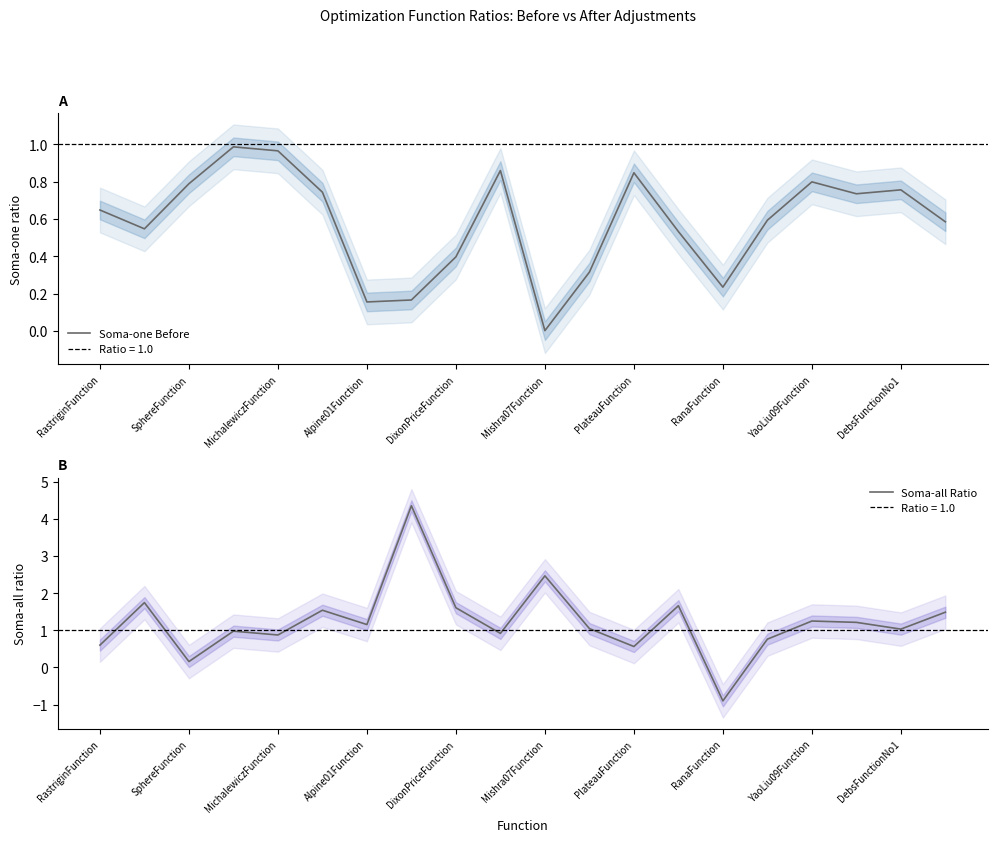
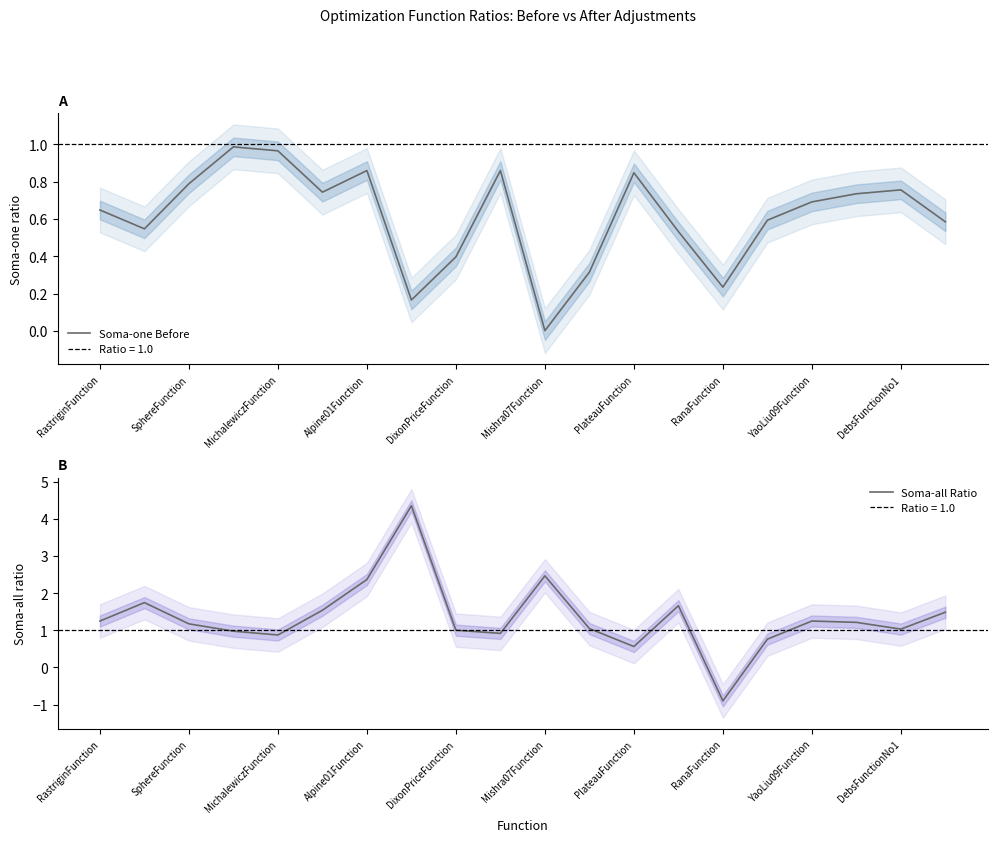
A, Soma-one Before, Alpine01Function: 0.16 -> 0.86
A, Soma-one Before, YaoLiu09Function: 0.80 -> 0.69
B, Soma-all Ratio, RastriginFunction: 0.6 -> 1.2
B, Soma-all Ratio, SphereFunction: 0.2 -> 1.2
B, Soma-all Ratio, Alpine01Function: 1.2 -> 2.4
B, Soma-all Ratio, DixonPriceFunction: 1.6 -> 1.0
